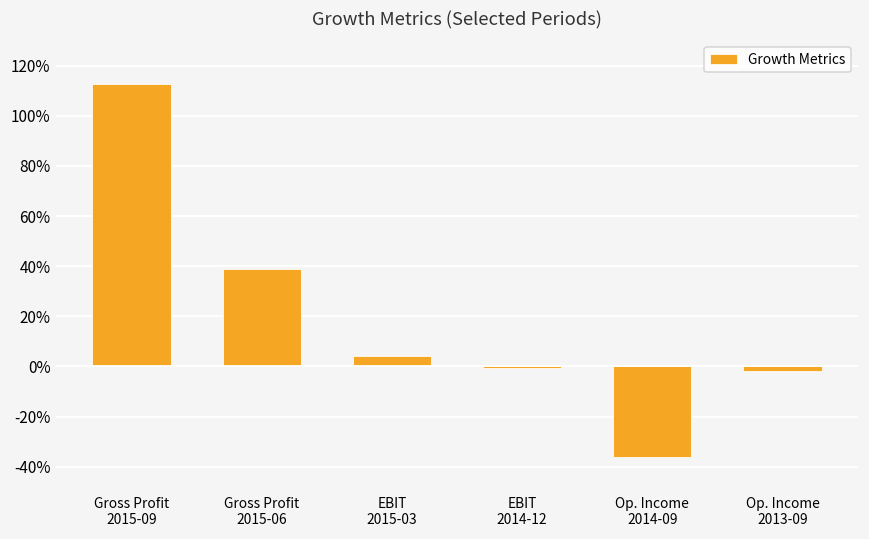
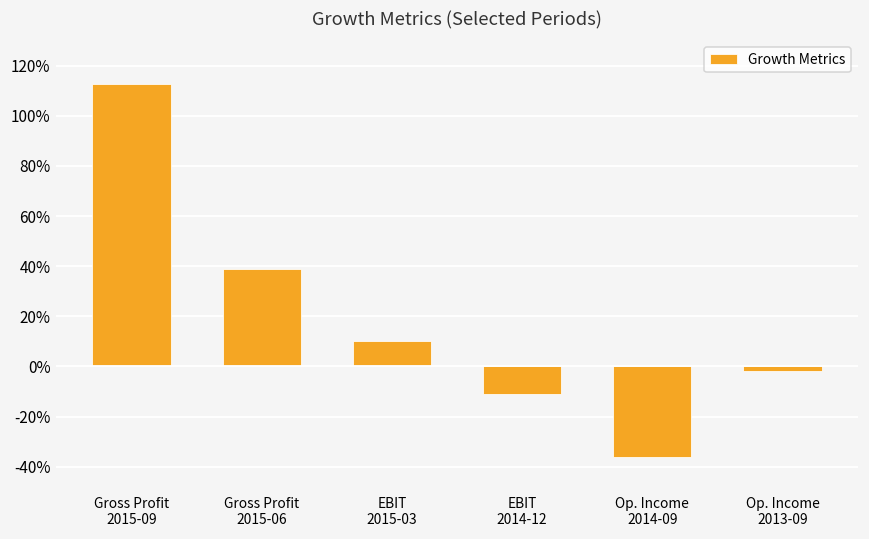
EBIT 2015-03: 4% -> 10%
EBIT 2014-12: -1% -> -11%
